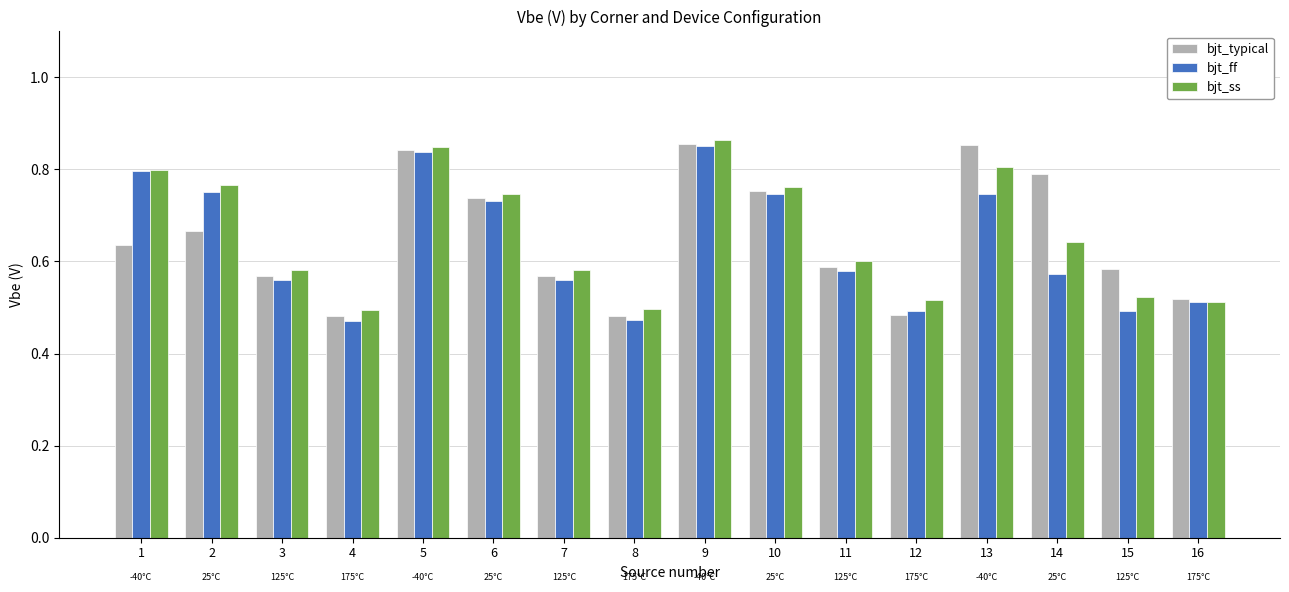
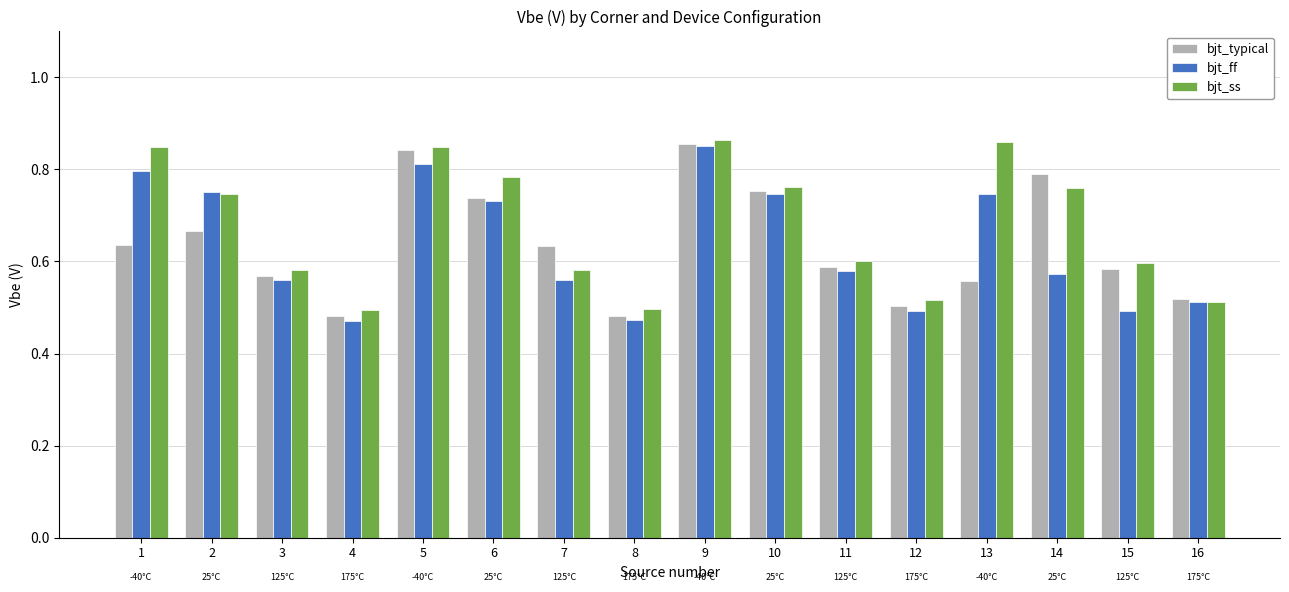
bjt_ss, 1: 0.80 -> 0.85
bjt_ss, 2: 0.77 -> 0.75
bjt_ff, 5: 0.84 -> 0.81
bjt_ss, 6: 0.75 -> 0.78
bjt_typical, 7: 0.57 -> 0.63
bjt_typical, 12: 0.48 -> 0.50
bjt_typical, 13: 0.85 -> 0.56
bjt_ss, 13: 0.80 -> 0.86
bjt_ss, 14: 0.64 -> 0.76
bjt_ss, 15: 0.52 -> 0.60
